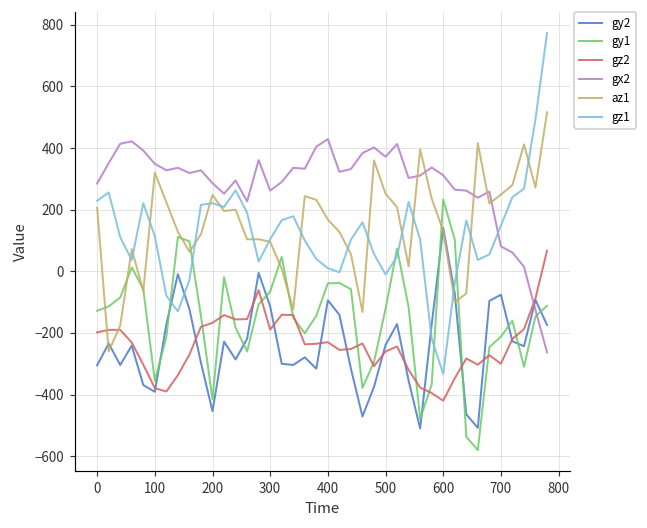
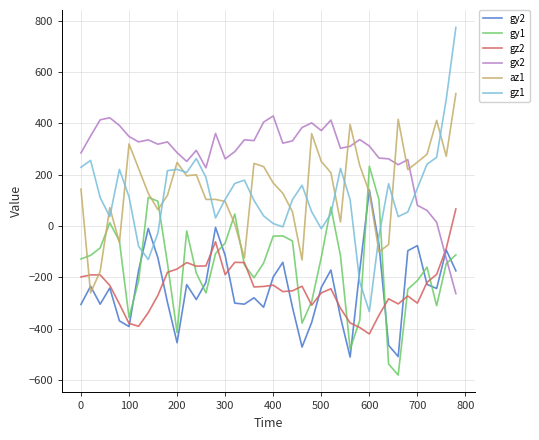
az1, 0: 210 -> 140
gy2, 400: -90 -> -200
